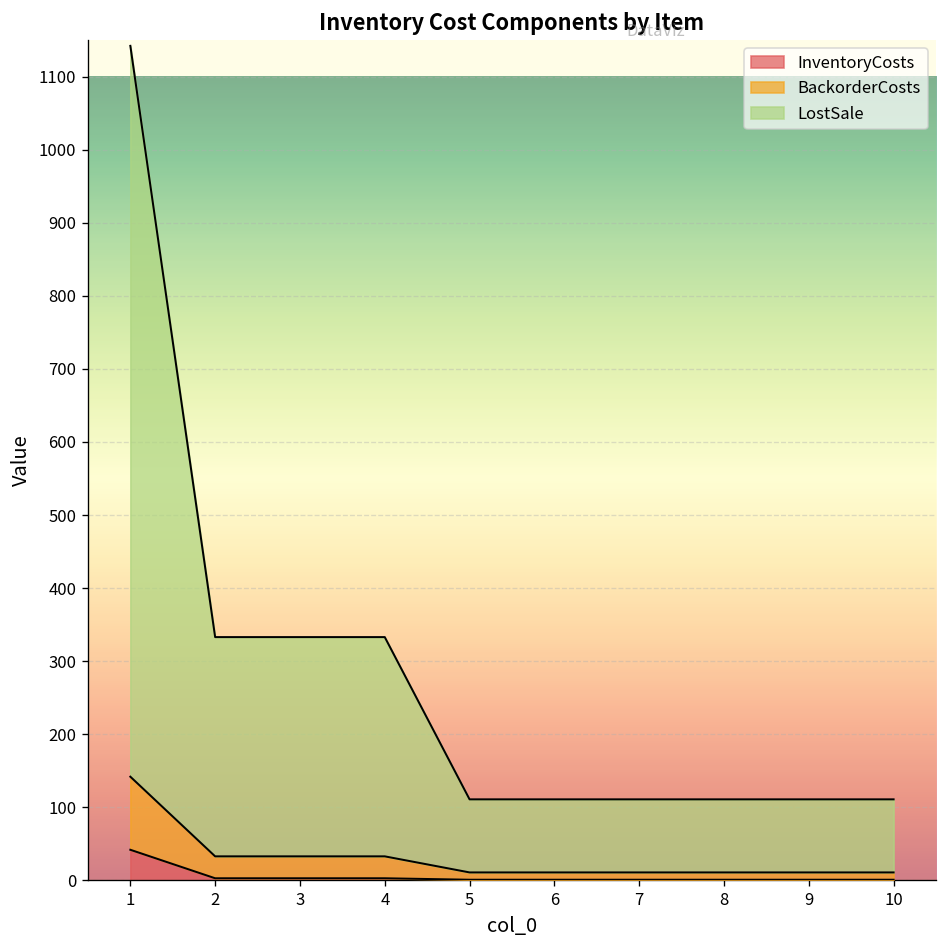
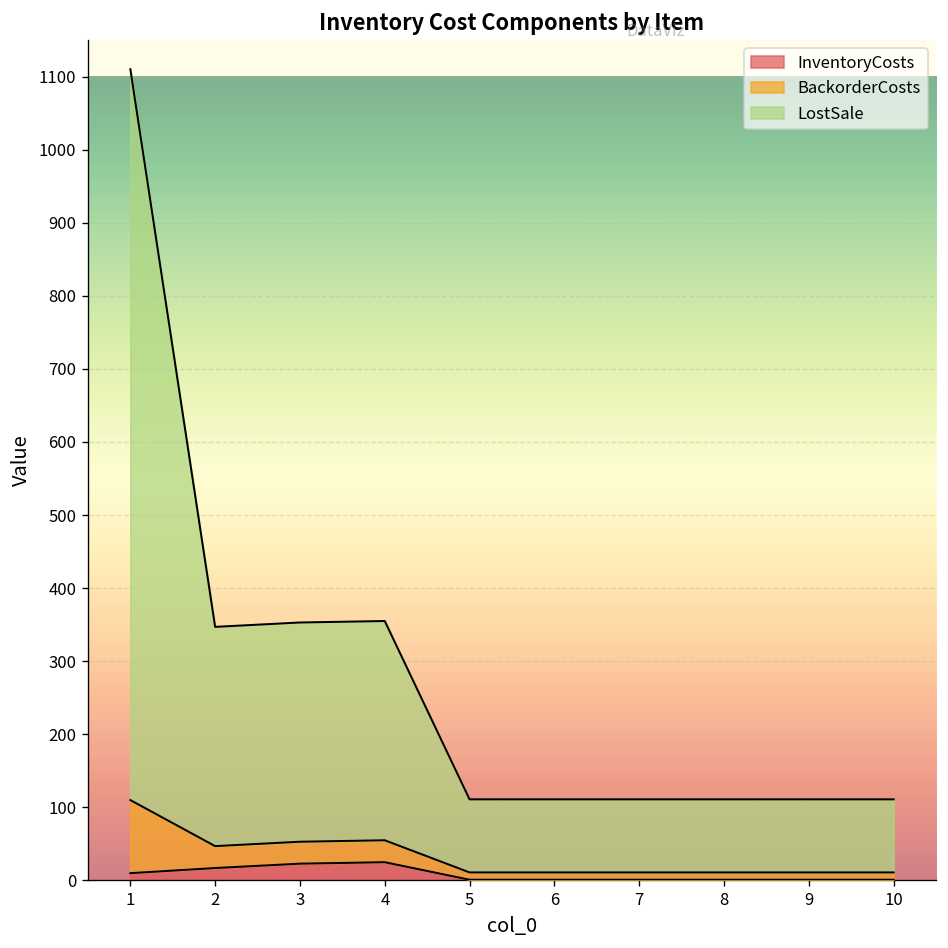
InventoryCosts, 1: 40 -> 10
InventoryCosts, 2: 0 -> 20
InventoryCosts, 3: 0 -> 20
InventoryCosts, 4: 0 -> 30
